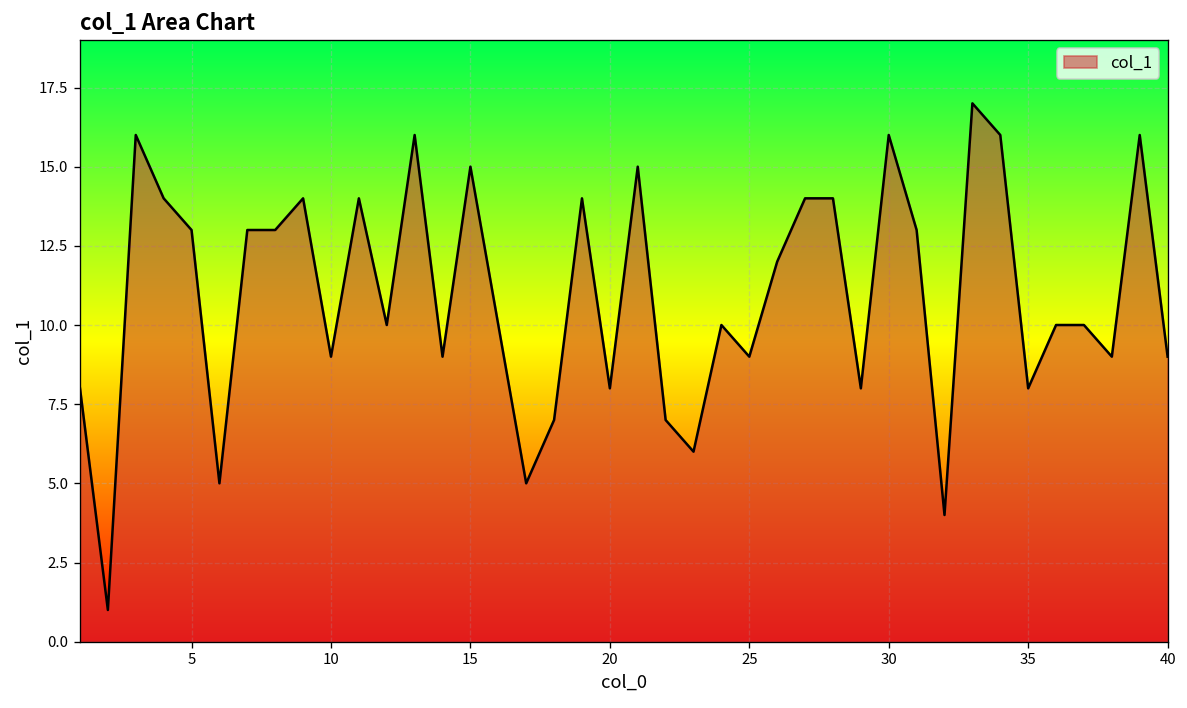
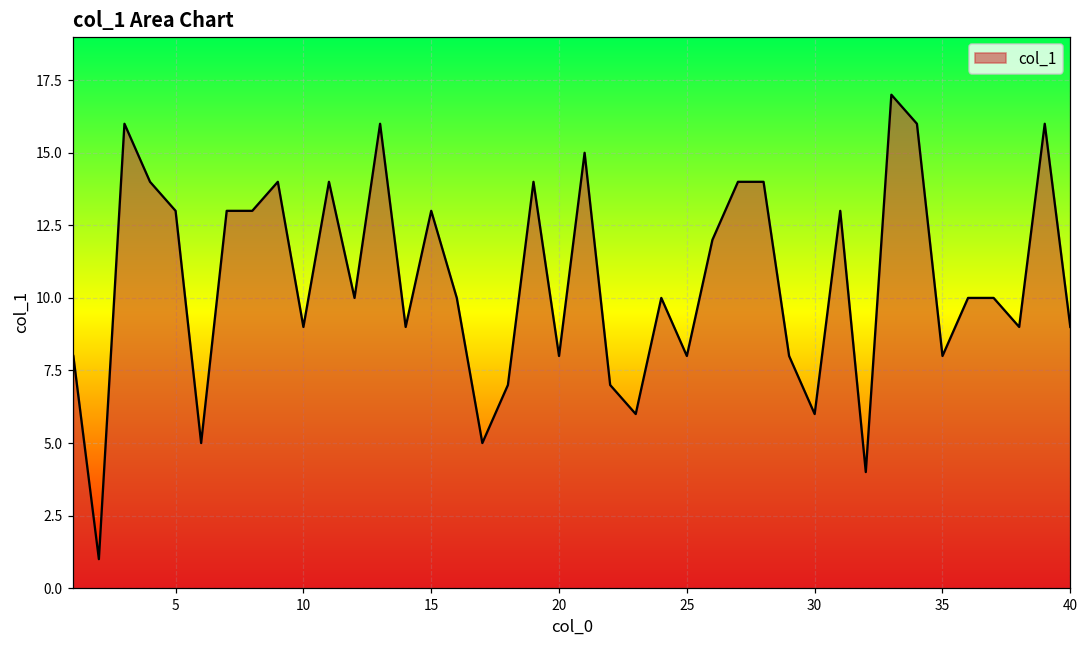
15: 15 -> 13
25: 9 -> 8
30: 16 -> 6
